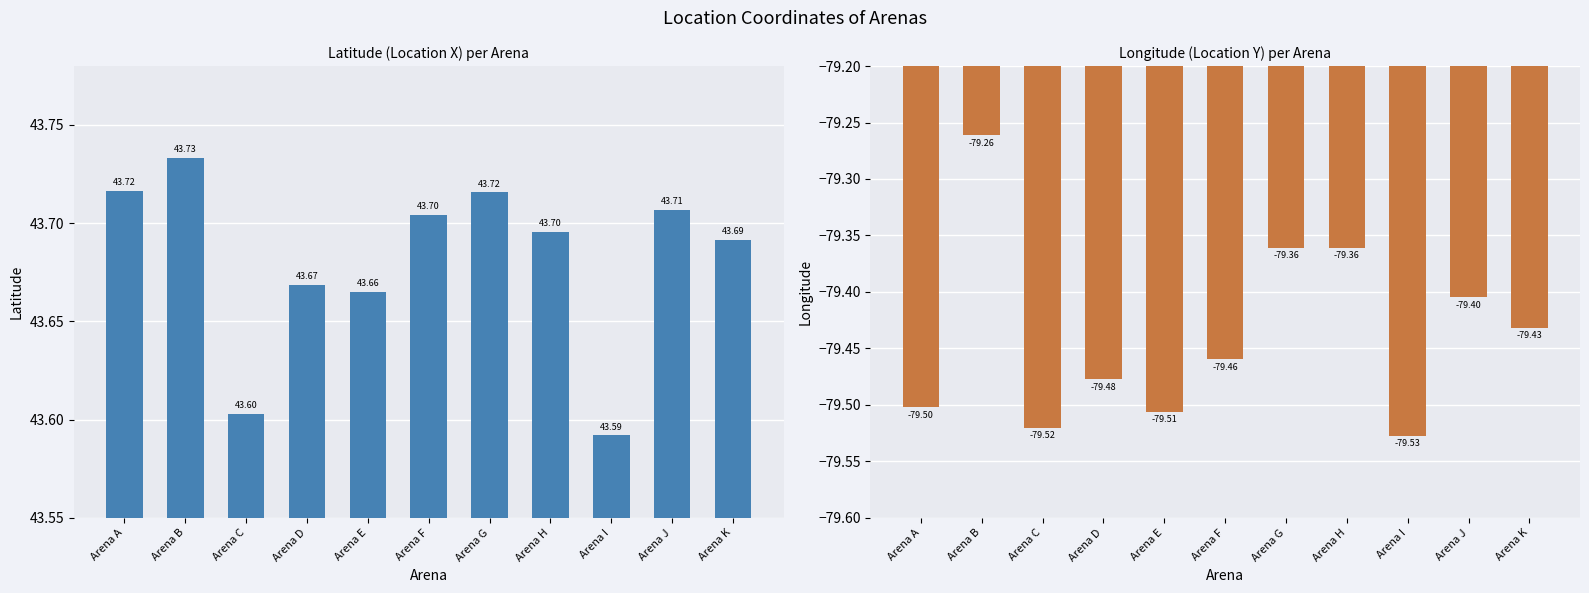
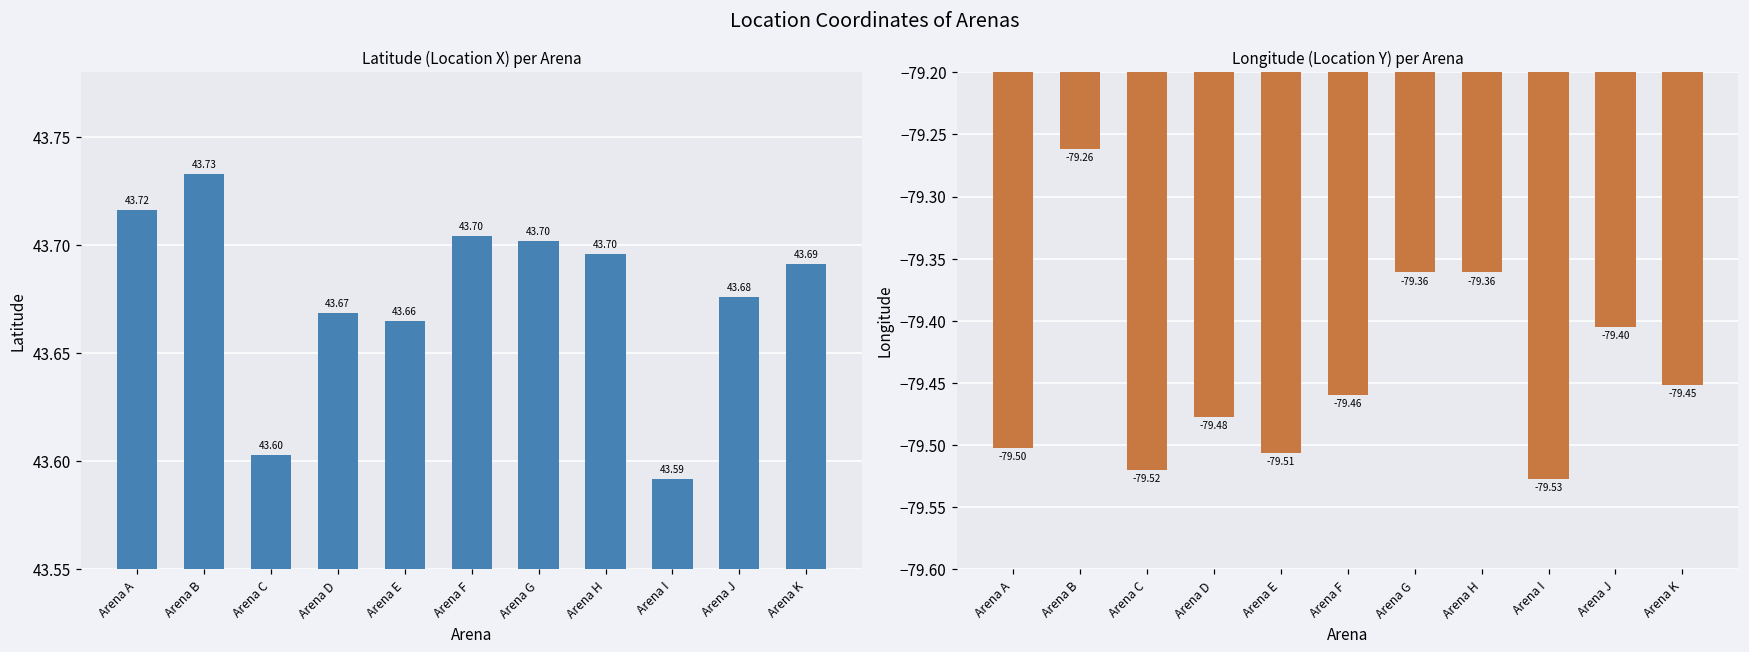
Latitude (Location X) per Arena, Arena G: 43.72 -> 43.70
Latitude (Location X) per Arena, Arena J: 43.71 -> 43.68
Longitude (Location Y) per Arena, Arena K: -79.43 -> -79.45
